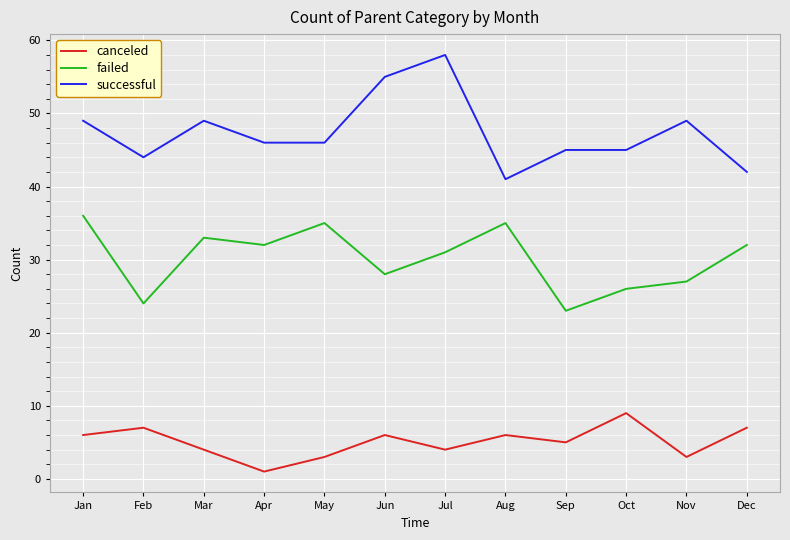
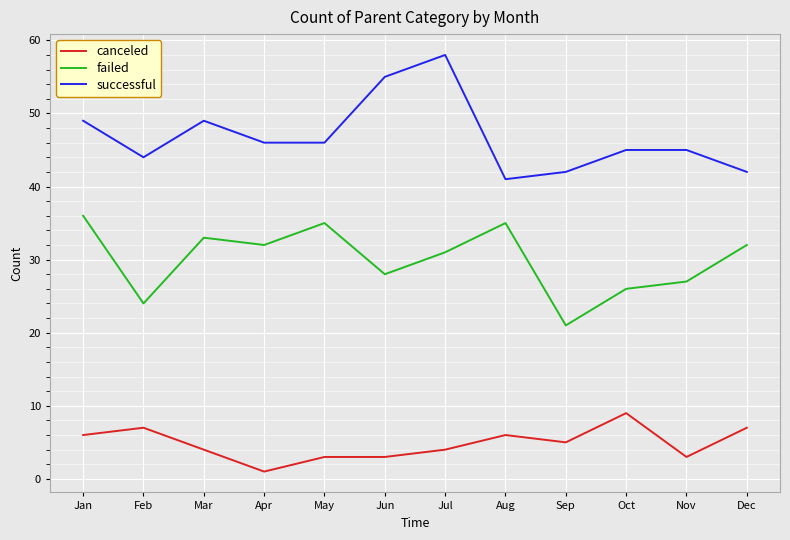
canceled, Jun: 6 -> 3
failed, Sep: 23 -> 21
successful, Sep: 45 -> 42
successful, Nov: 49 -> 45
